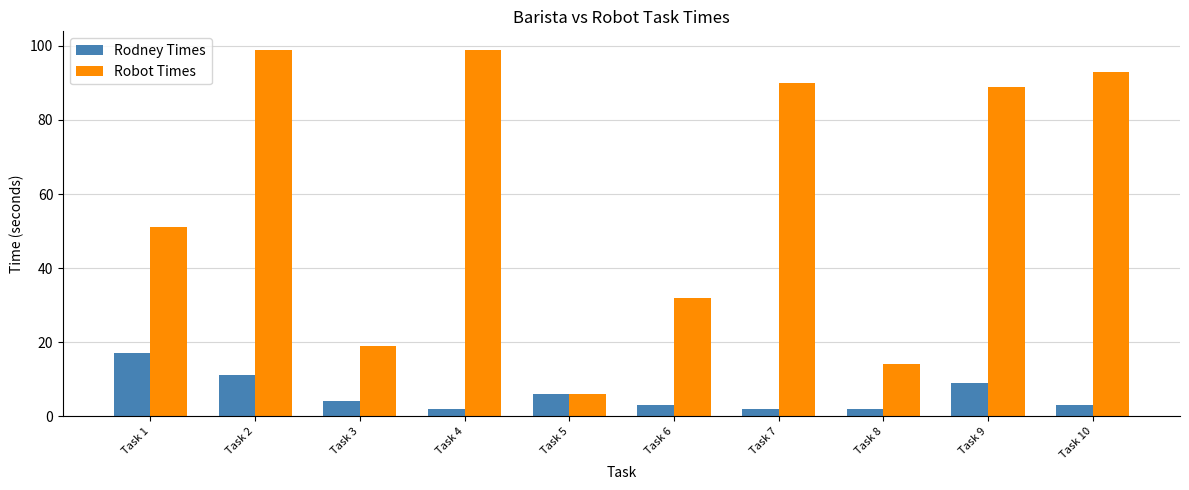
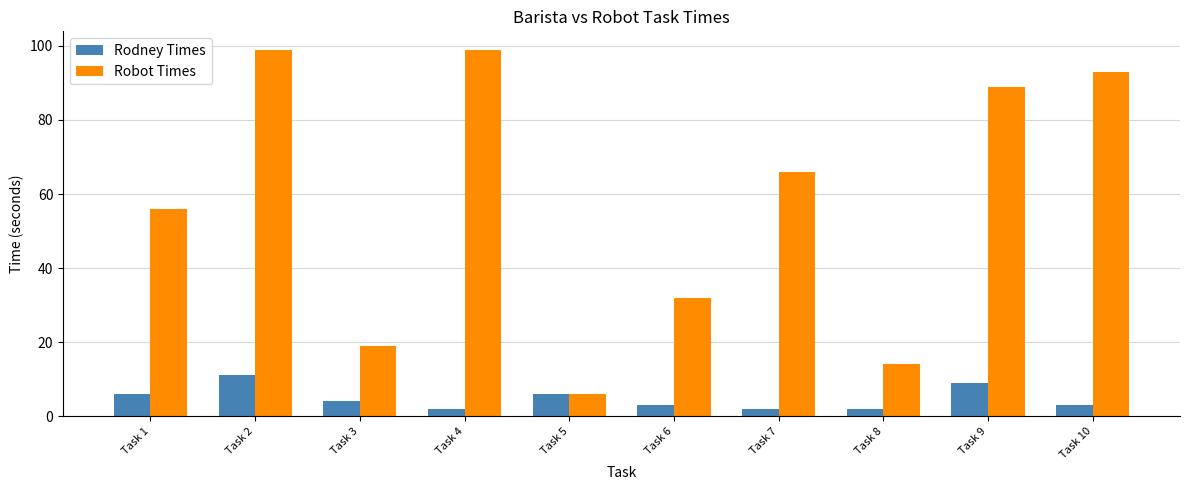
Rodney Times, Task 1: 17 -> 6
Robot Times, Task 1: 51 -> 56
Robot Times, Task 7: 90 -> 66
